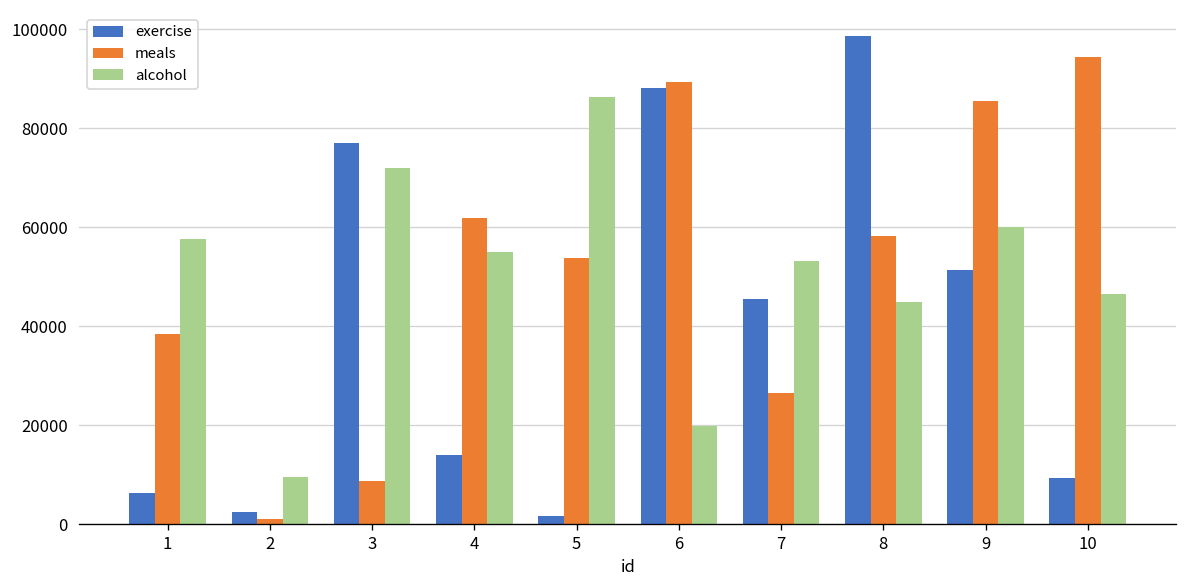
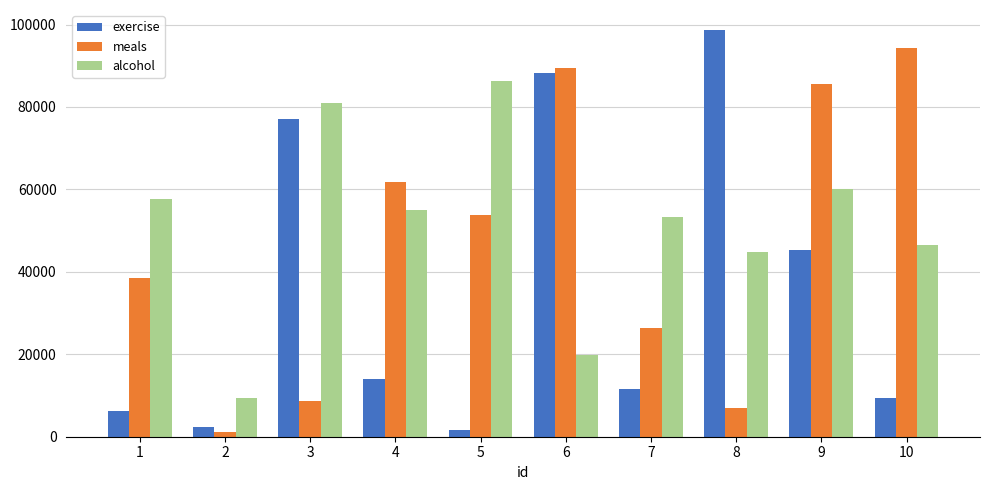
alcohol, 3: 72000 -> 81000
exercise, 7: 45000 -> 12000
meals, 8: 58000 -> 7000
exercise, 9: 51000 -> 45000
